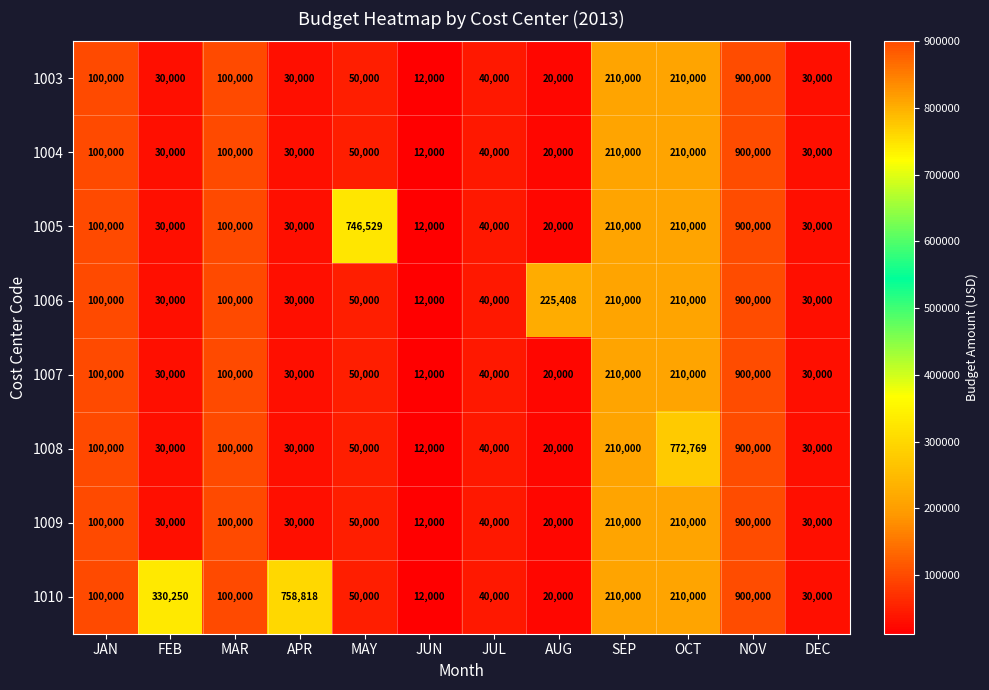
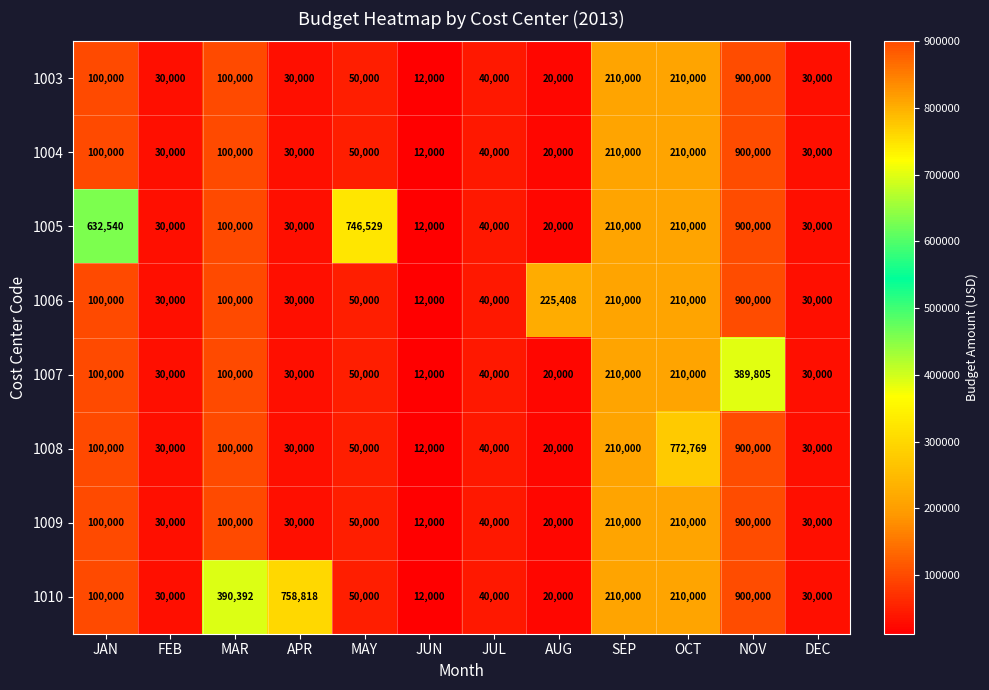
1005, JAN: 100,000 -> 632,540
1007, NOV: 900,000 -> 389,805
1010, FEB: 330,250 -> 30,000
1010, MAR: 100,000 -> 390,392
